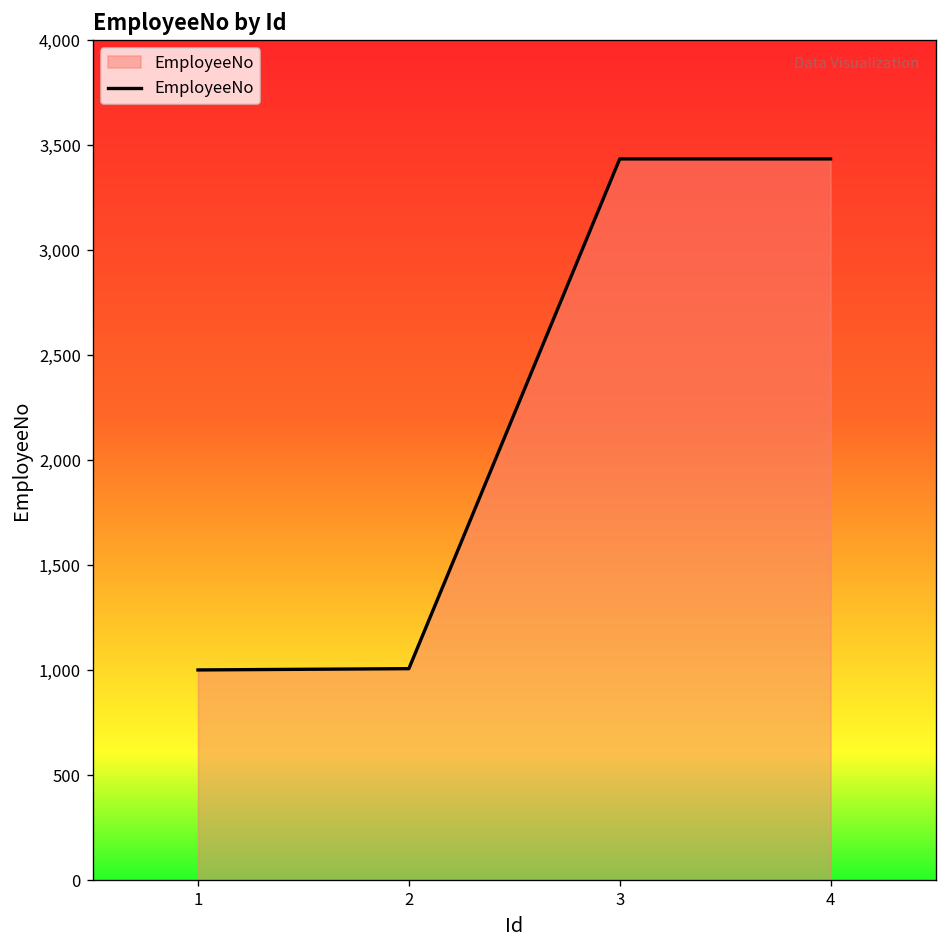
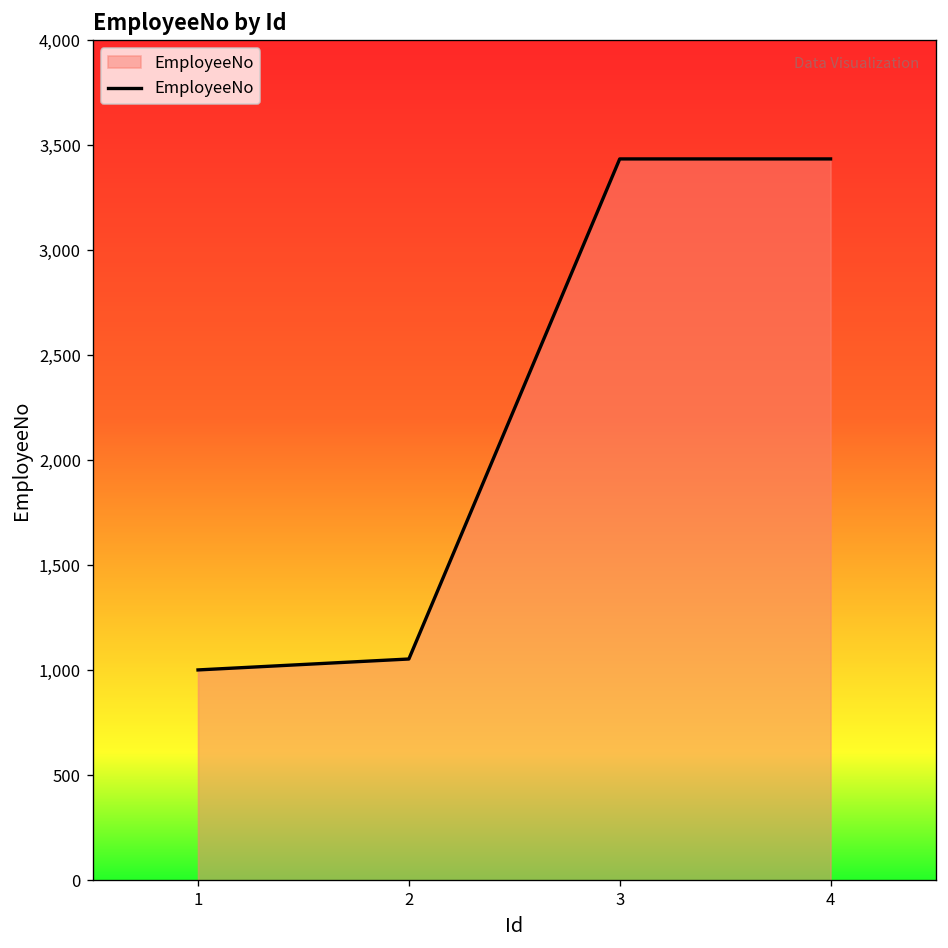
2: 1,010 -> 1,050
